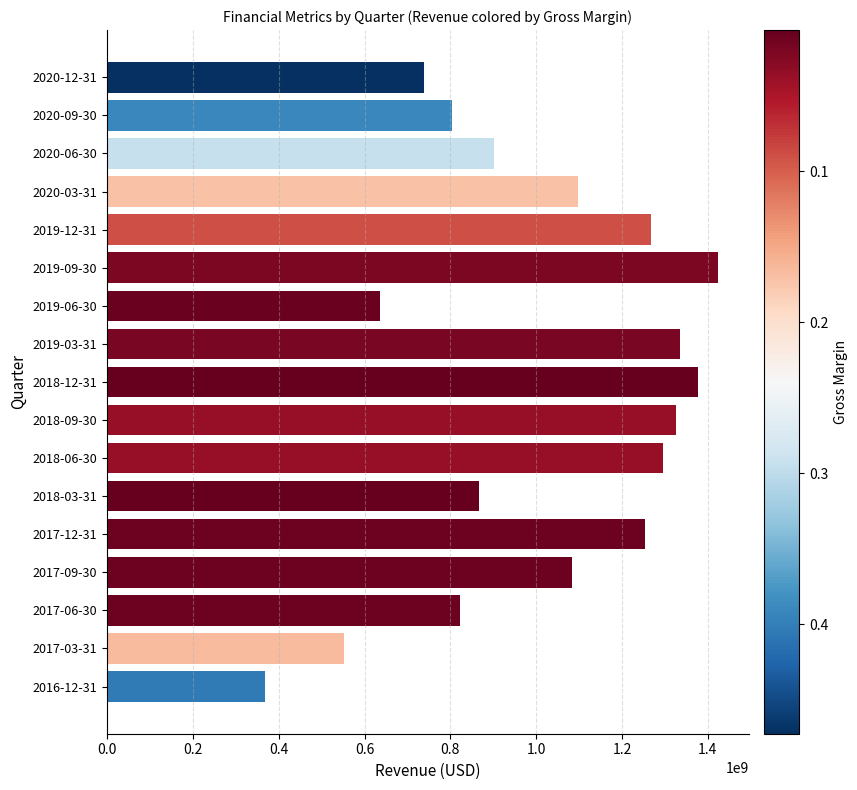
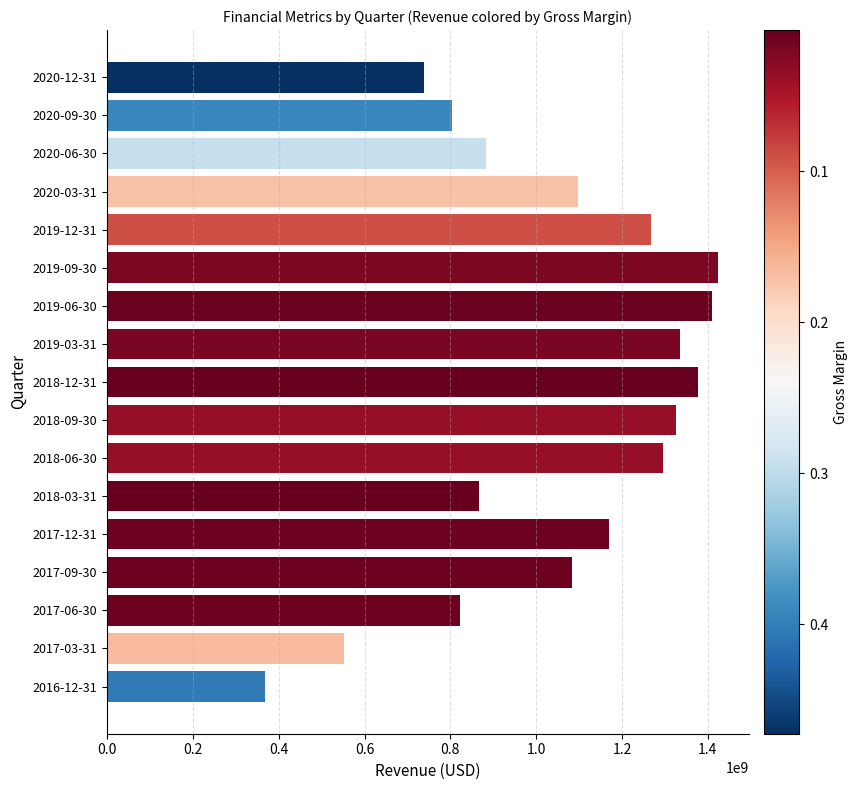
2020-06-30: 900000000 -> 880000000
2019-06-30: 640000000 -> 1410000000
2017-12-31: 1250000000 -> 1170000000
